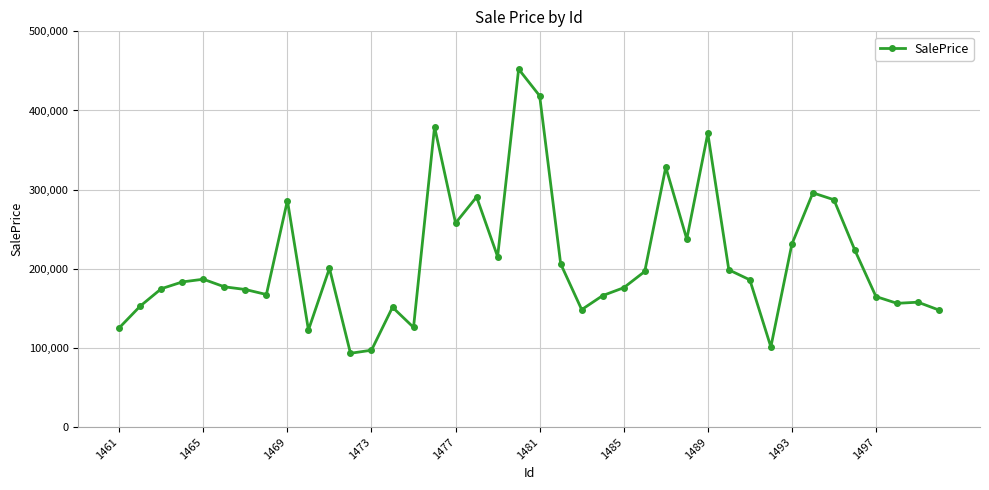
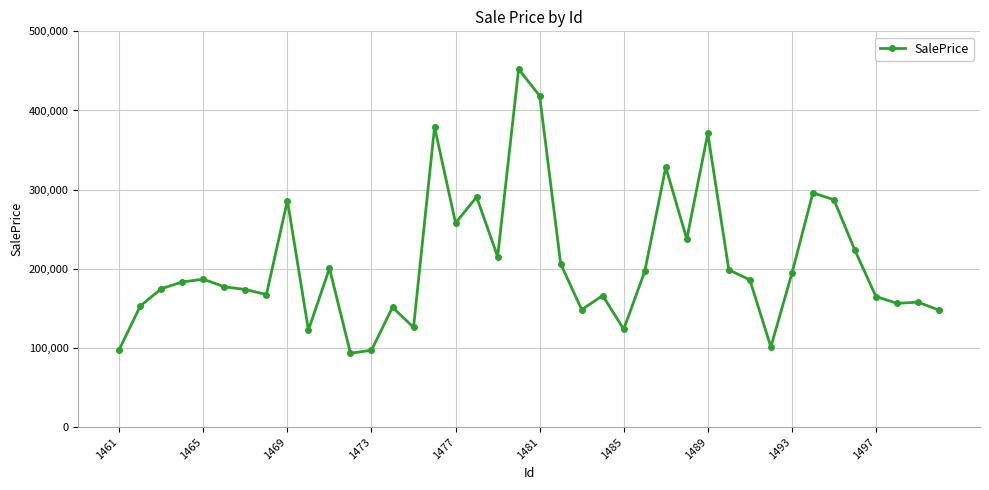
1461: 130,000 -> 100,000
1485: 180,000 -> 120,000
1493: 230,000 -> 190,000
